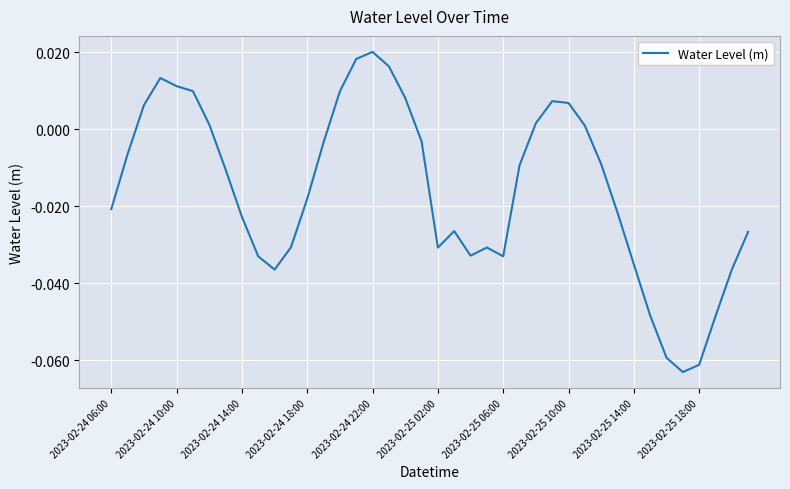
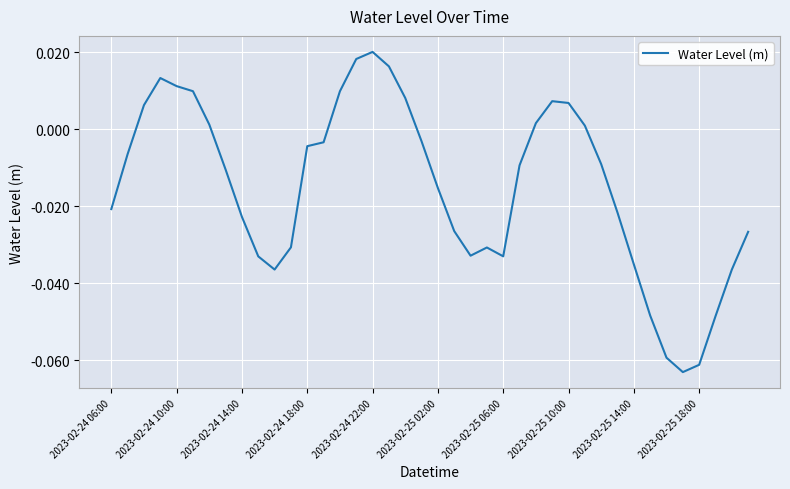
2023-02-24 18:00: -0.018 -> -0.004
2023-02-25 02:00: -0.031 -> -0.015
